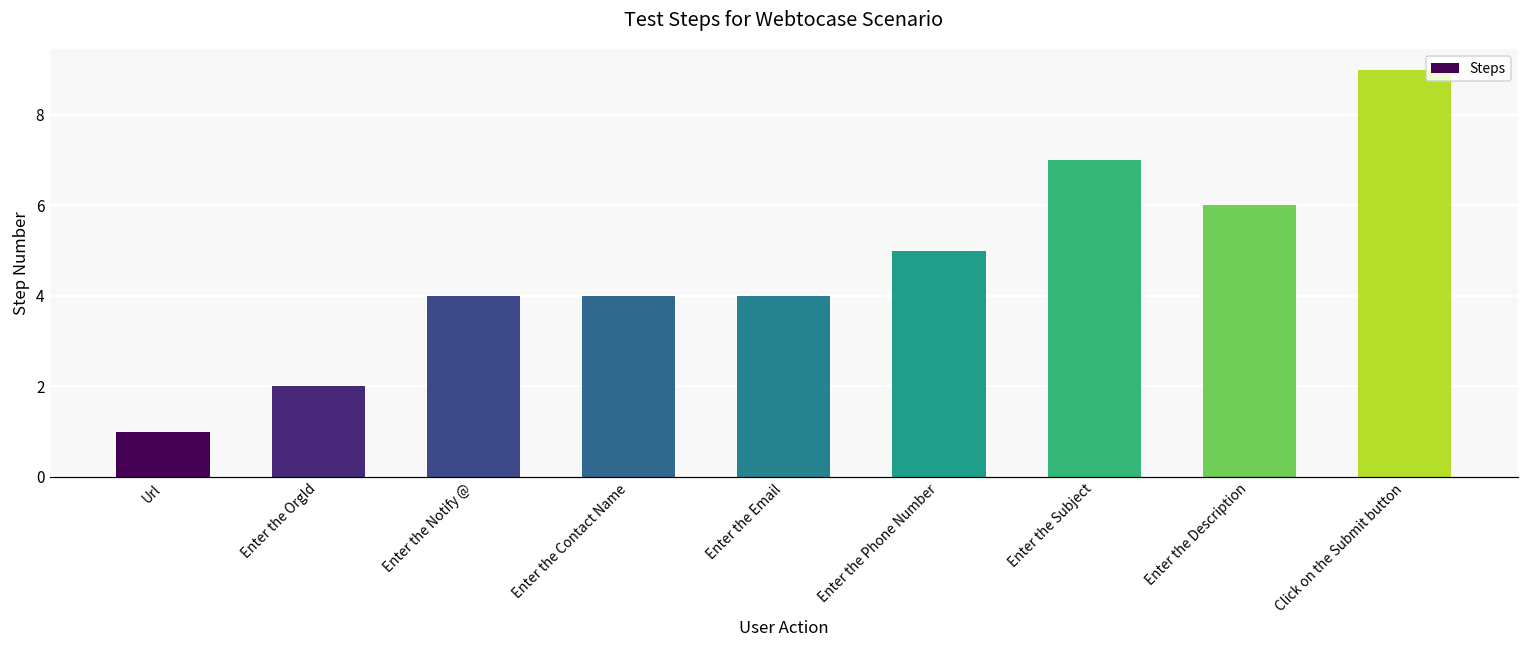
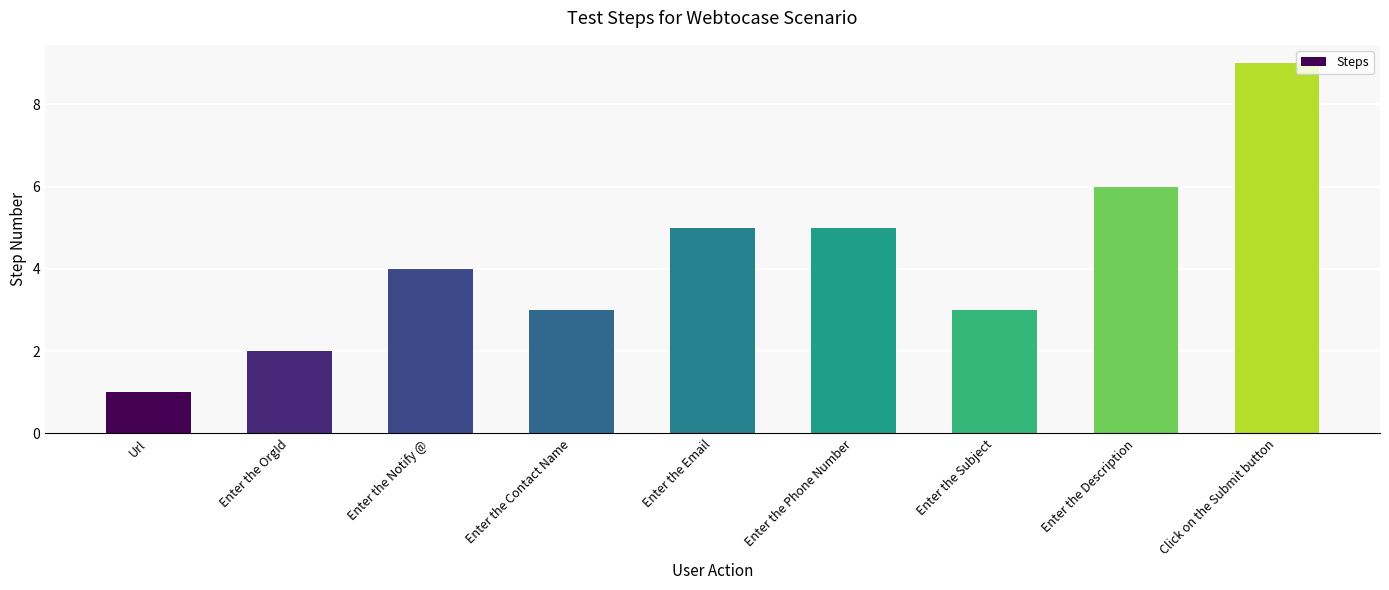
Enter the Contact Name: 4 -> 3
Enter the Email: 4 -> 5
Enter the Subject: 7 -> 3
